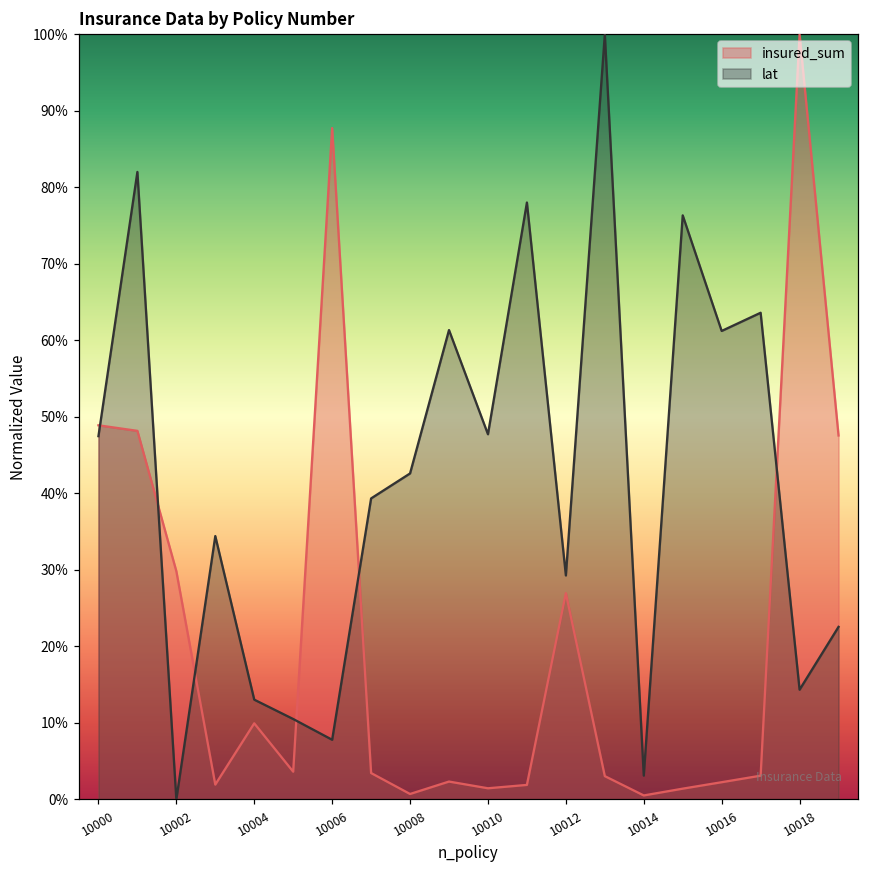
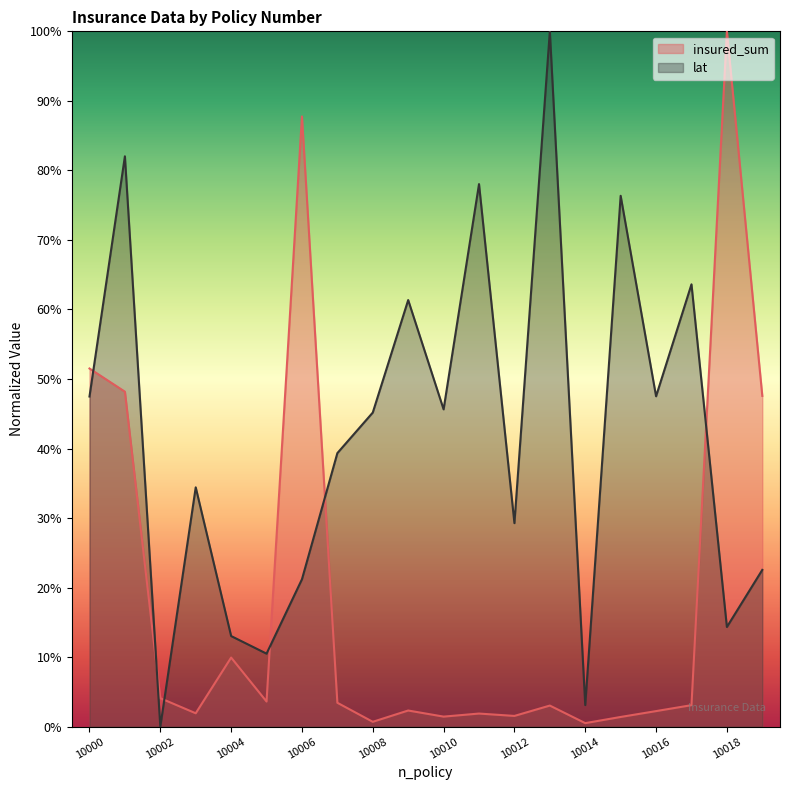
insured_sum, 10000: 49% -> 52%
insured_sum, 10002: 30% -> 4%
lat, 10006: 8% -> 21%
lat, 10008: 43% -> 45%
lat, 10010: 48% -> 46%
insured_sum, 10012: 27% -> 2%
lat, 10016: 61% -> 48%
